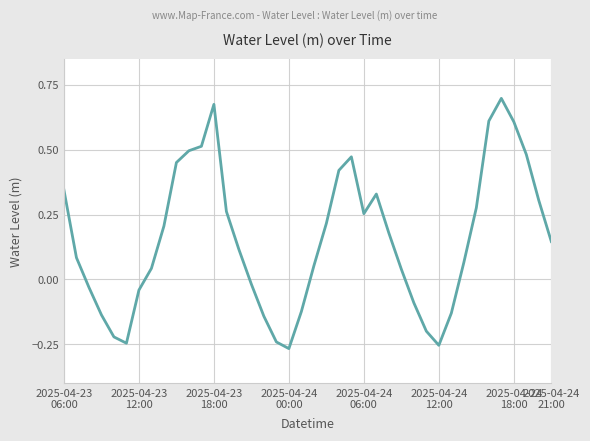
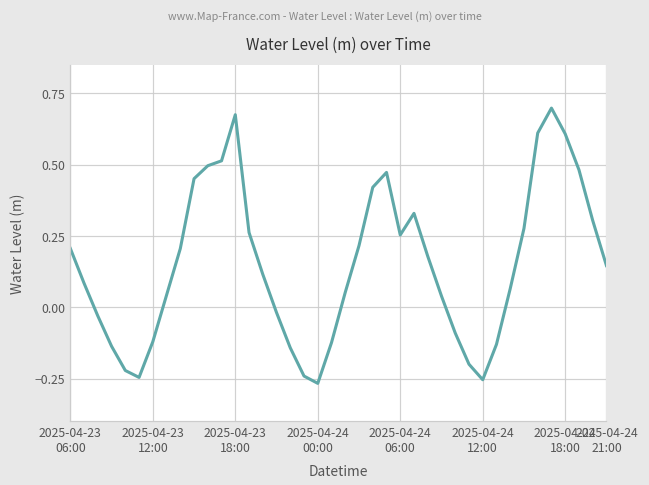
2025-04-23 06:00: 0.34 -> 0.21
2025-04-23 12:00: -0.04 -> -0.12
